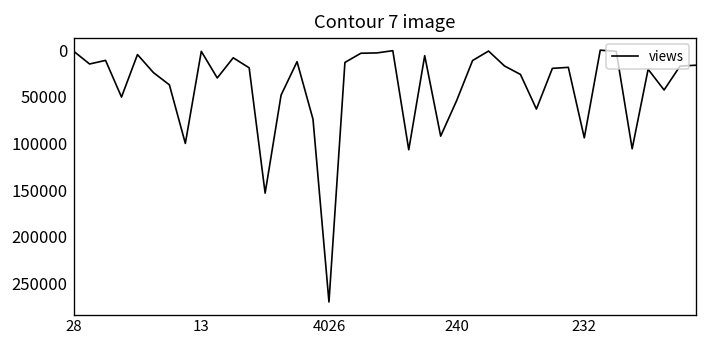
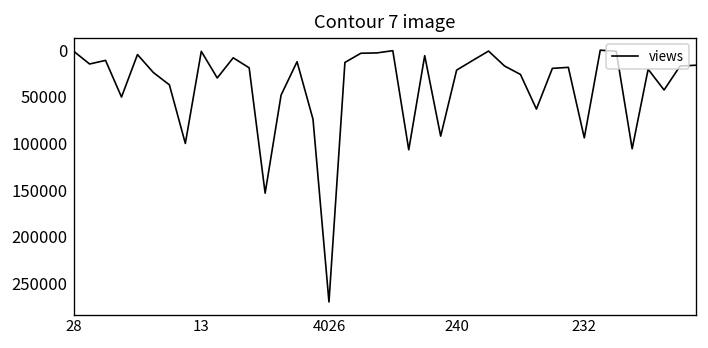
240: 50000 -> 20000
